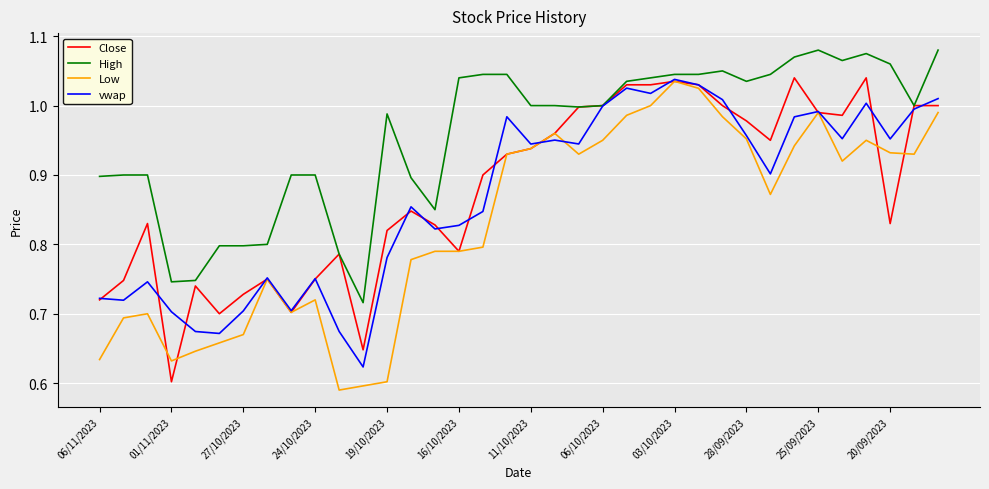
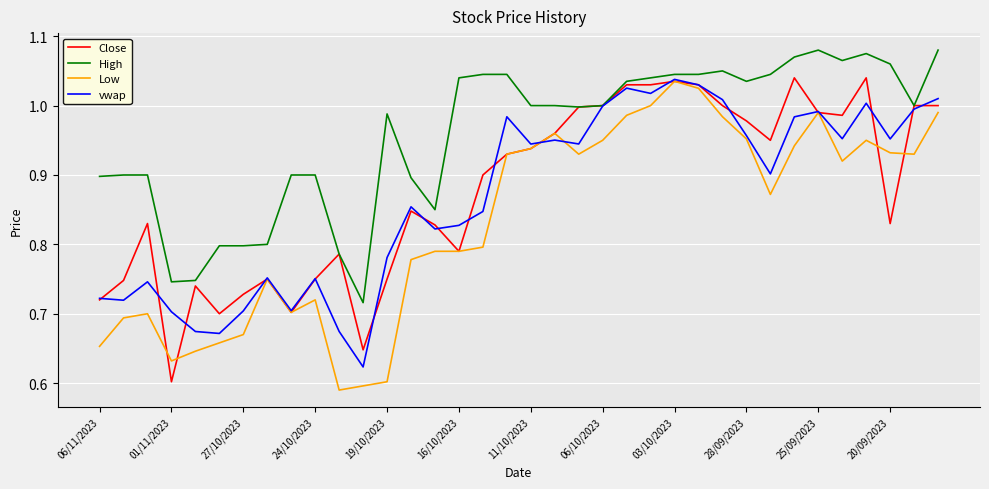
Low, 06/11/2023: 0.63 -> 0.65
Close, 19/10/2023: 0.82 -> 0.75
